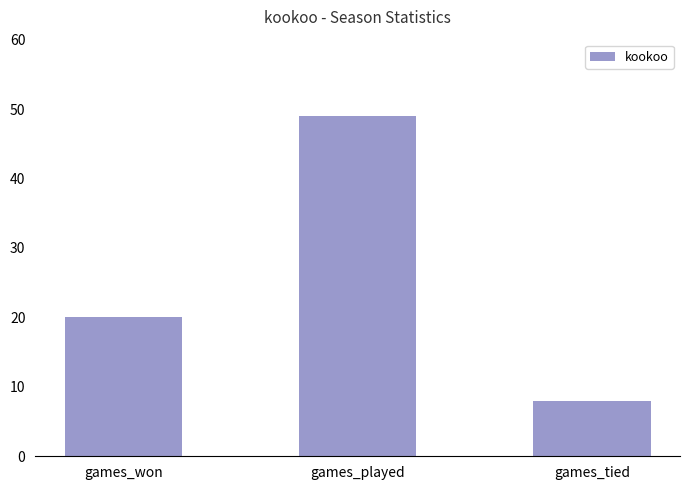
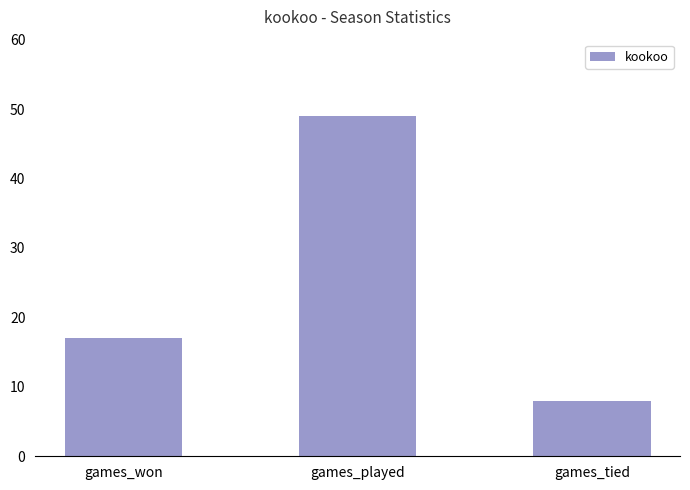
games_won: 20 -> 17
